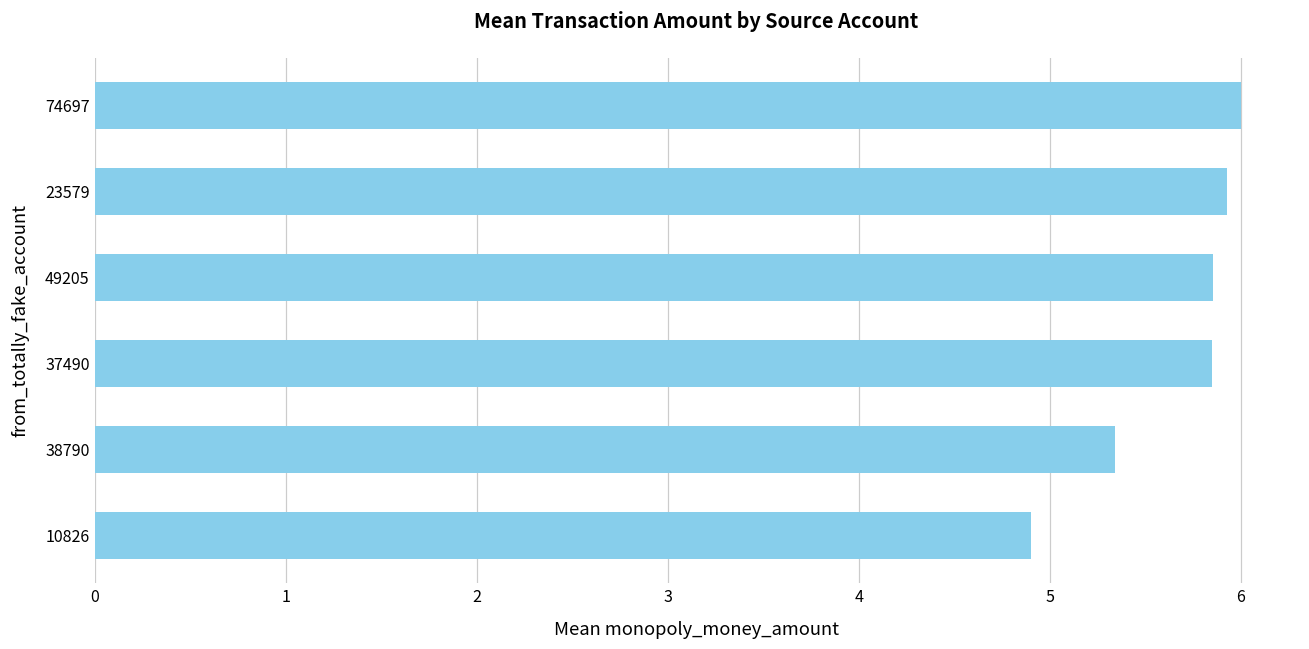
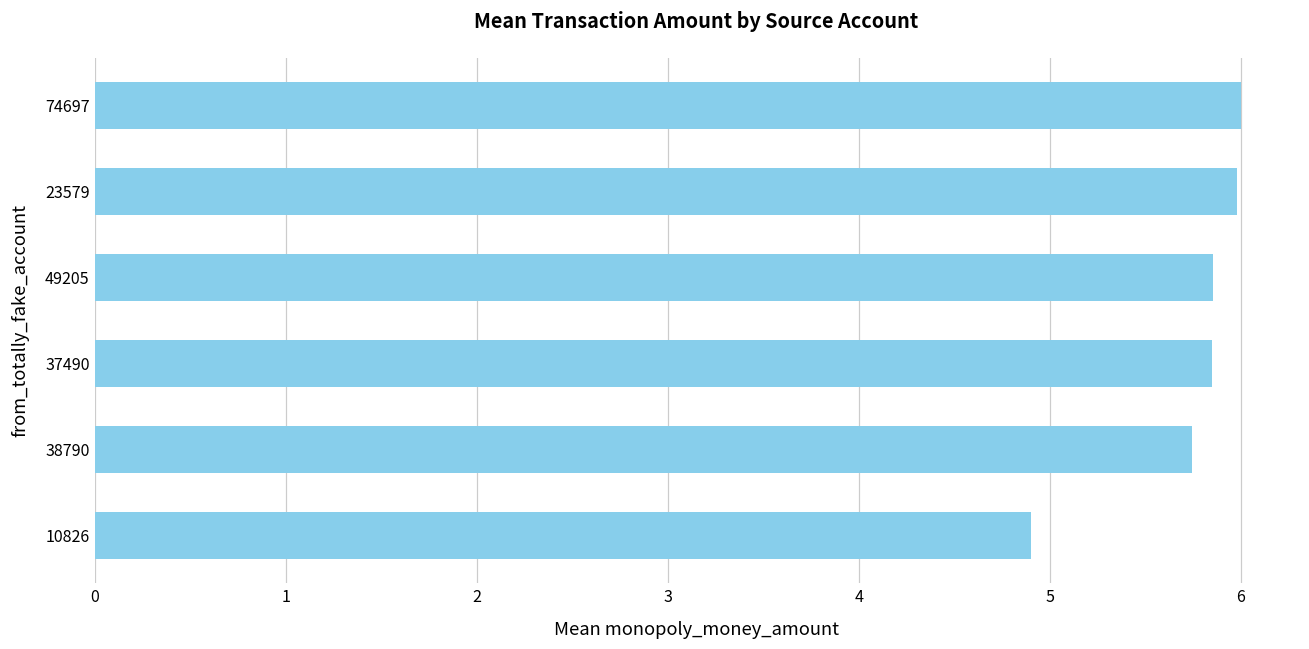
23579: 5.93 -> 5.98
38790: 5.34 -> 5.74
